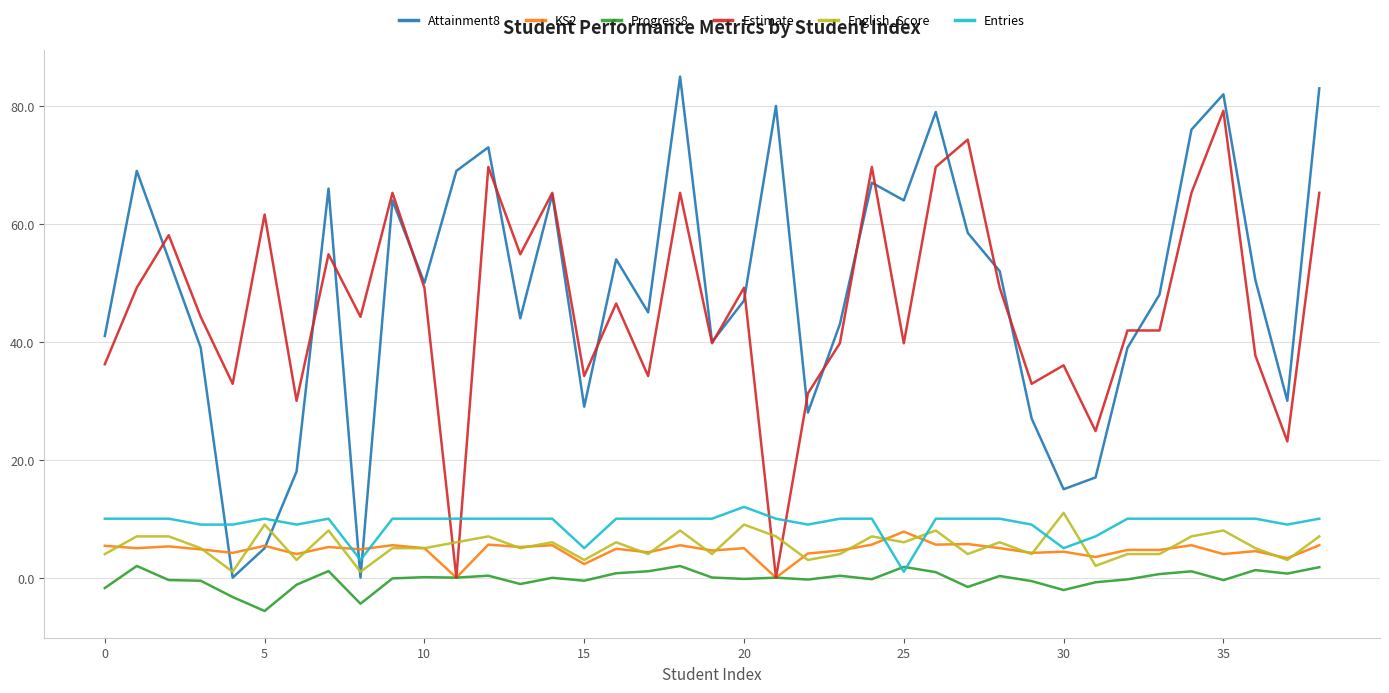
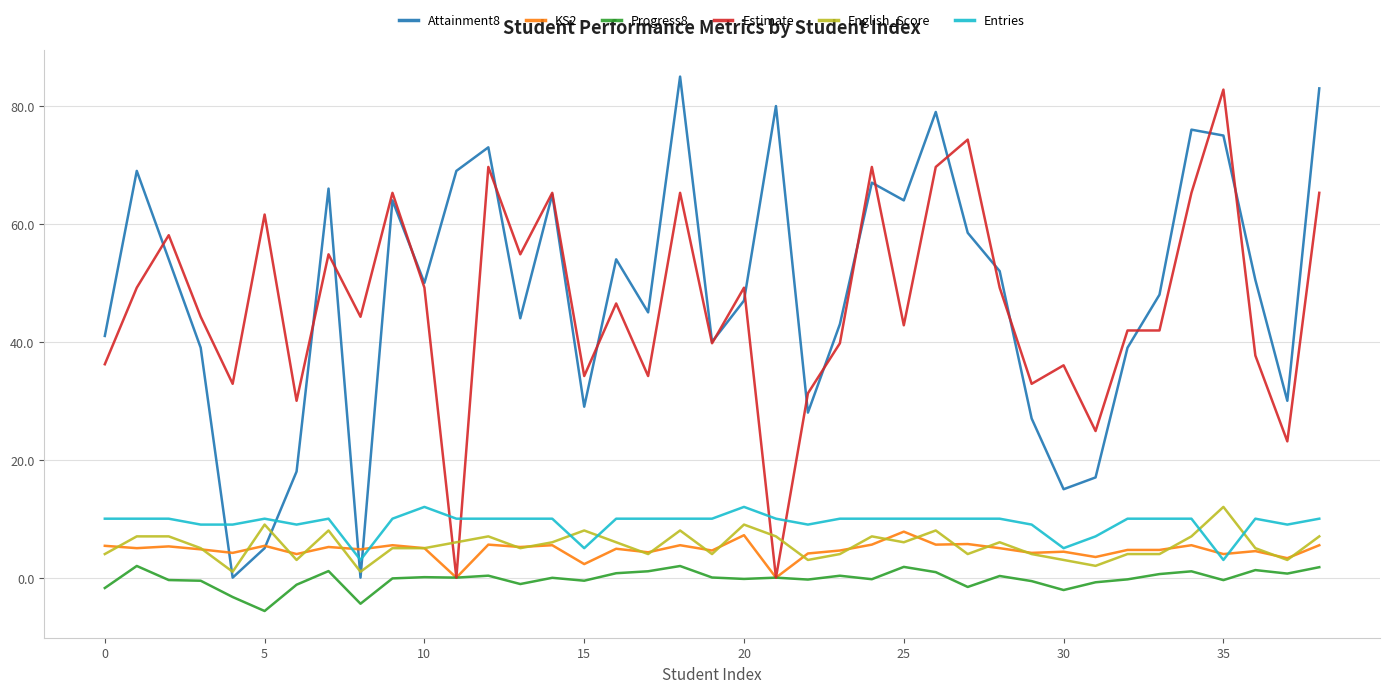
Entries, 10: 10 -> 12
English_Score, 15: 3 -> 8
KS2, 20: 5 -> 7
Estimate, 25: 40 -> 43
Entries, 25: 1 -> 10
English_Score, 30: 11 -> 3
Attainment8, 35: 82 -> 75
Estimate, 35: 79 -> 83
English_Score, 35: 8 -> 12
Entries, 35: 10 -> 3
